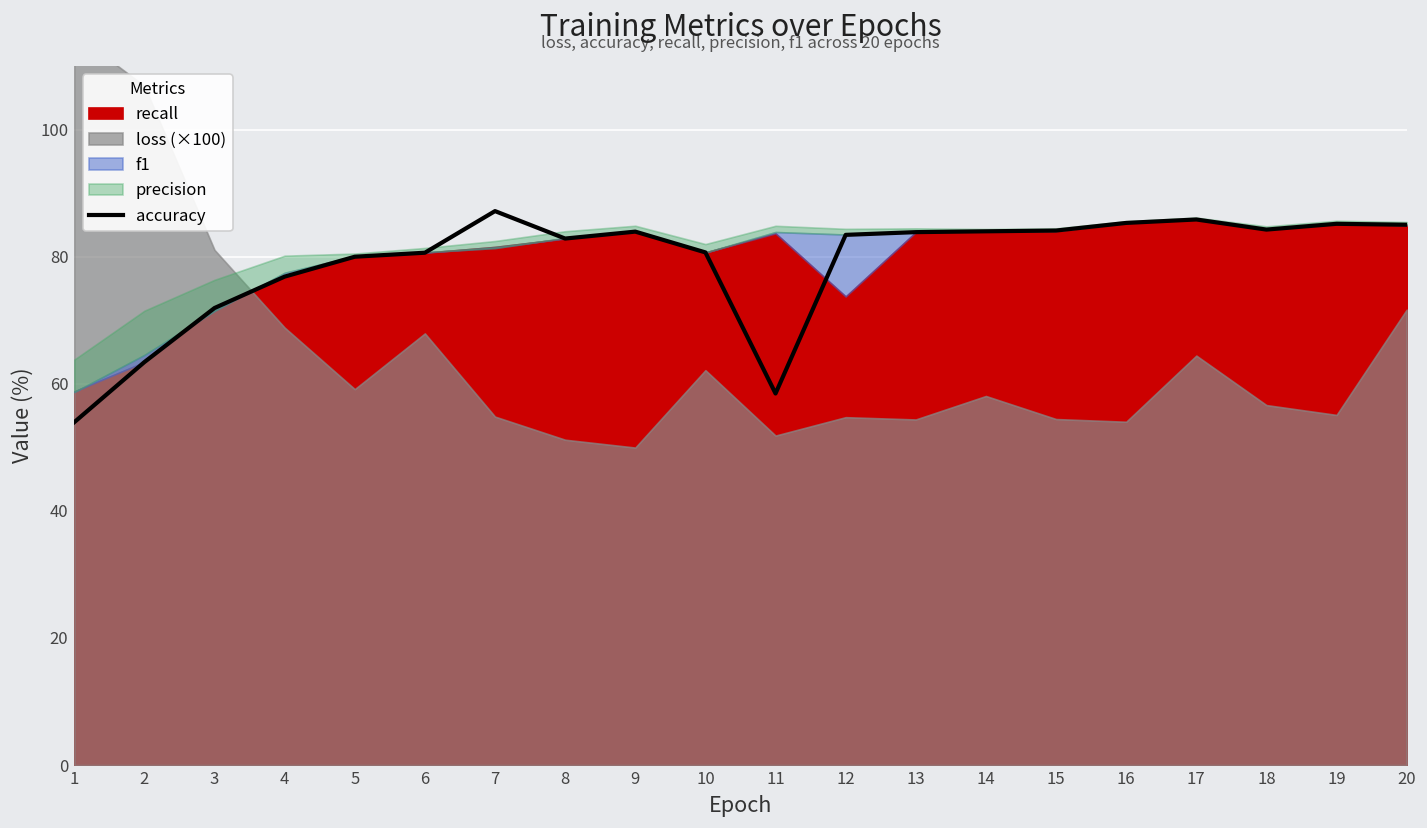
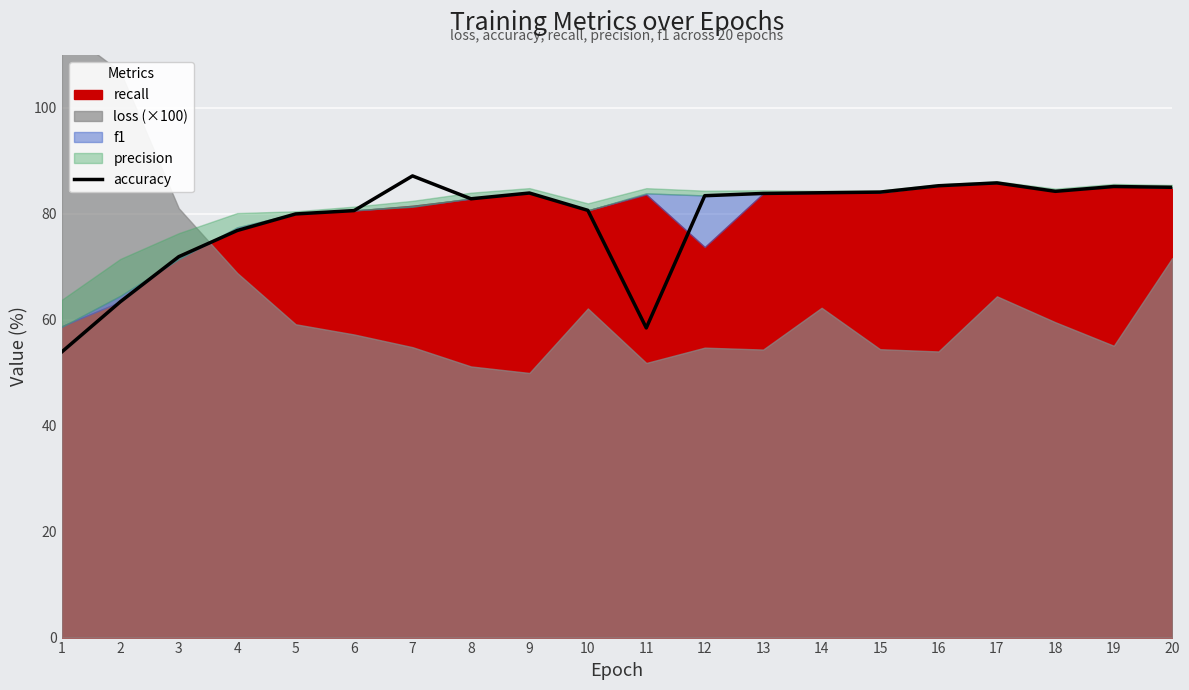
loss (×100), 6: 68 -> 57
loss (×100), 14: 58 -> 62
loss (×100), 18: 57 -> 60
